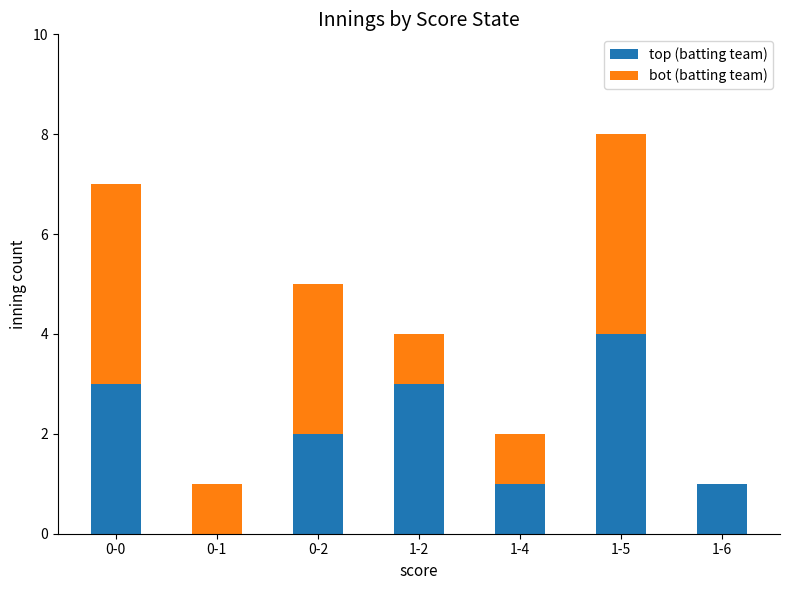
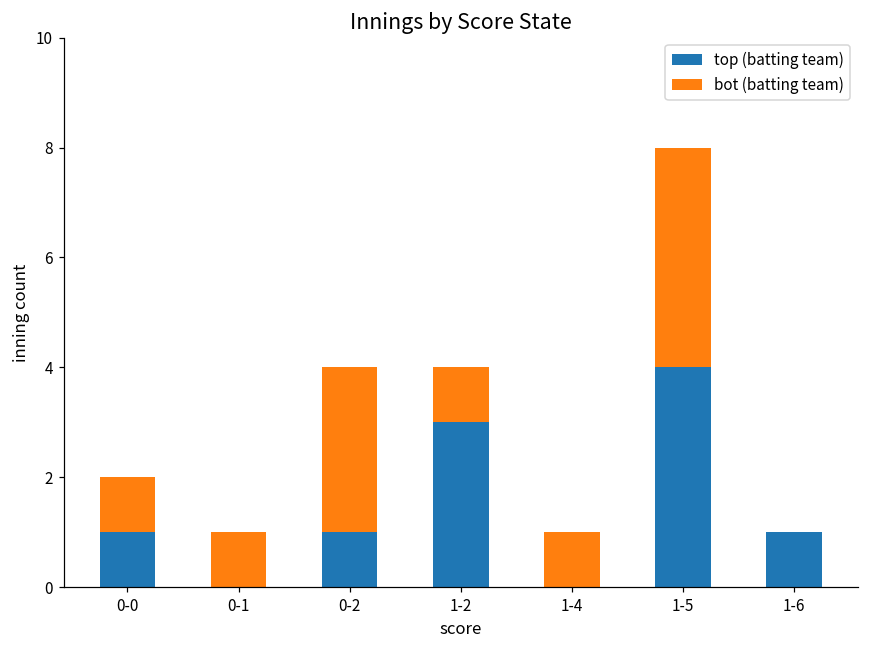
top (batting team), 0-0: 3 -> 1
bot (batting team), 0-0: 4 -> 1
top (batting team), 0-2: 2 -> 1
top (batting team), 1-4: 1 -> 0
